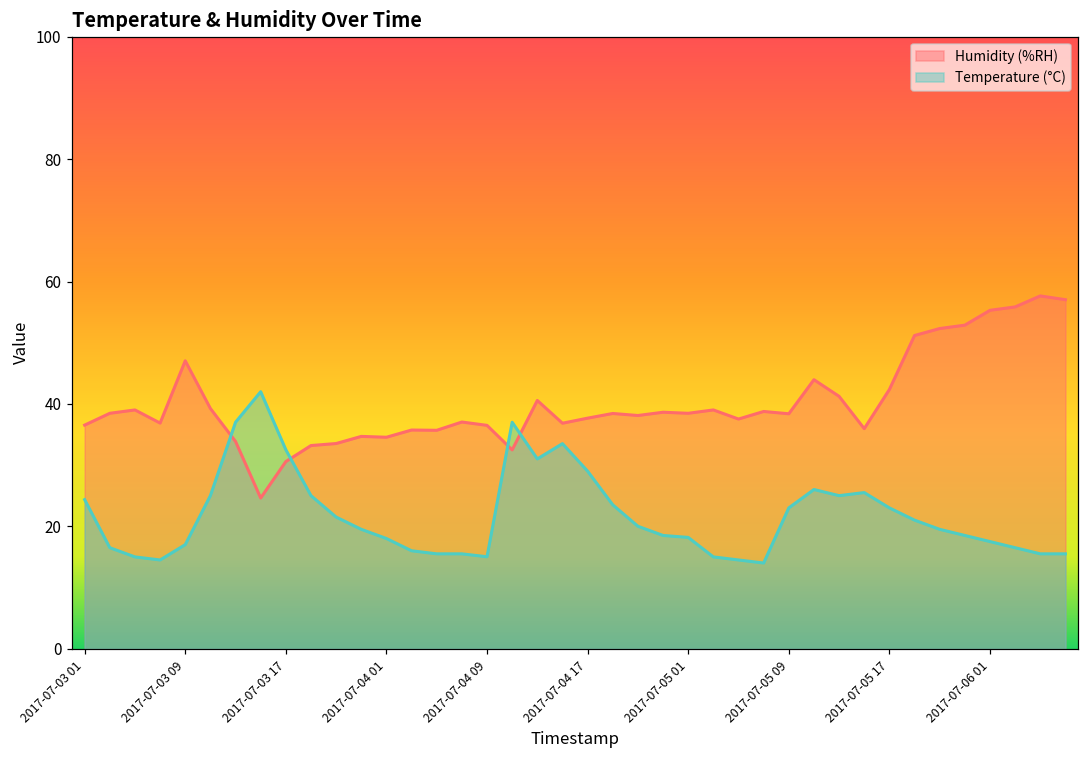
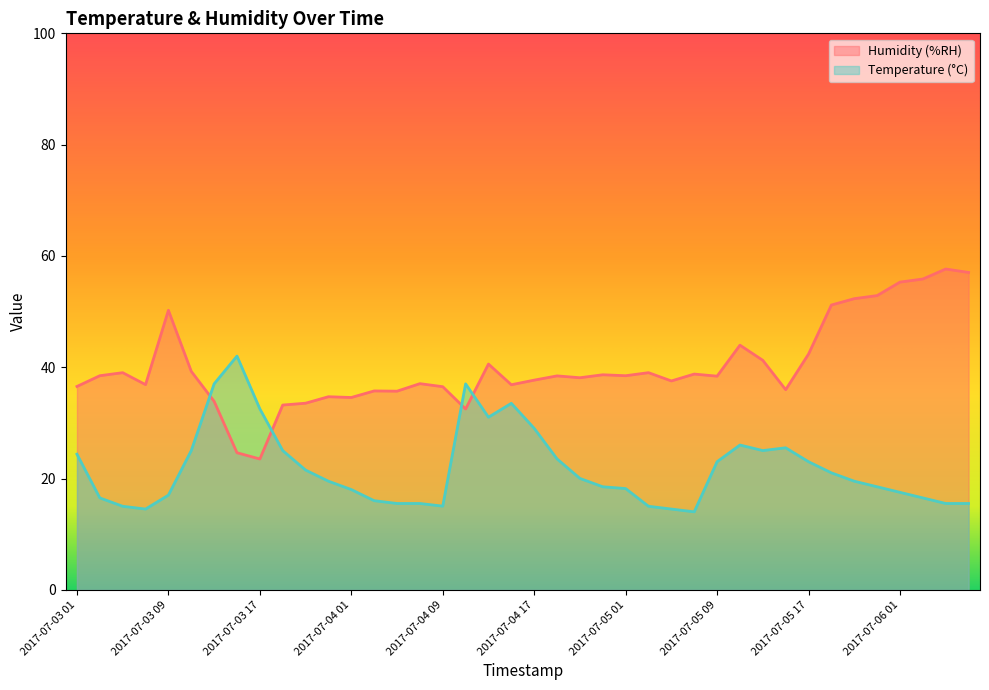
Humidity (%RH), 2017-07-03 09: 47 -> 50
Humidity (%RH), 2017-07-03 17: 31 -> 24
